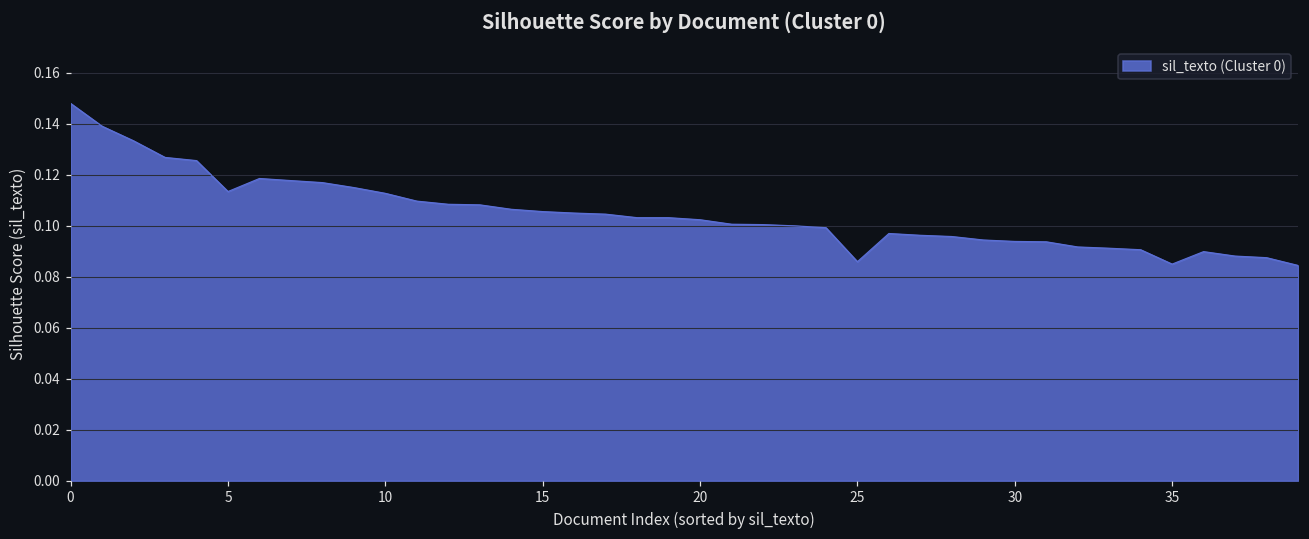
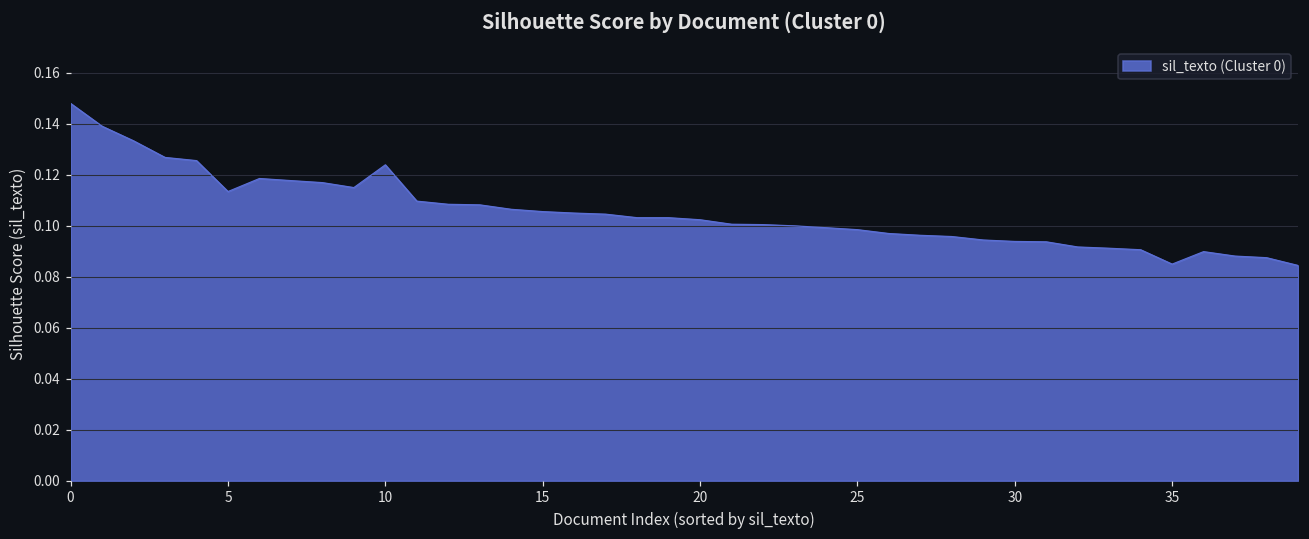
10: 0.113 -> 0.124
25: 0.086 -> 0.098
